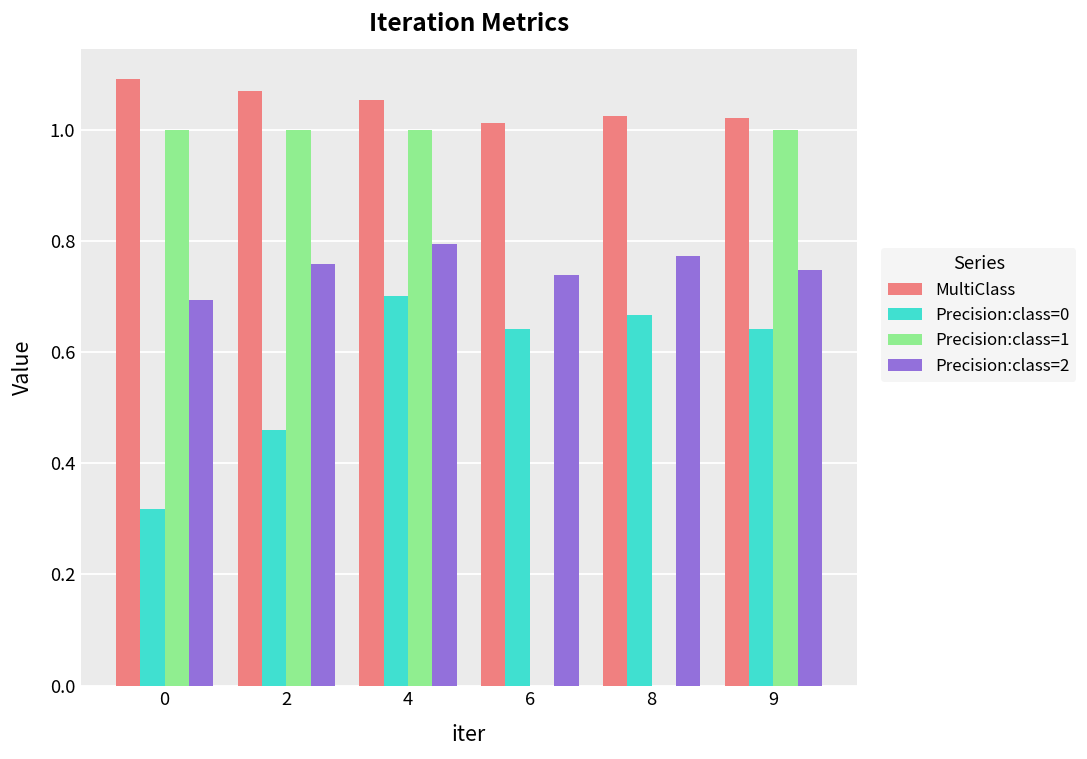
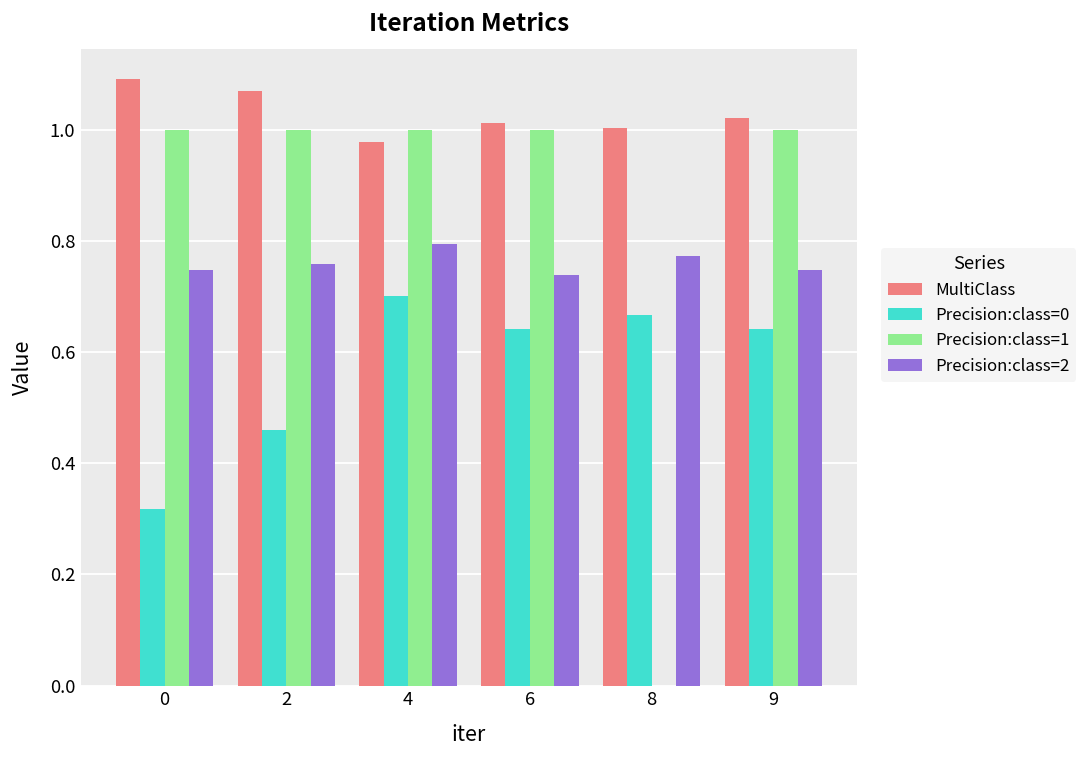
Precision:class=2, 0: 0.69 -> 0.75
MultiClass, 4: 1.05 -> 0.98
Precision:class=1, 6: 0 -> 1
MultiClass, 8: 1.03 -> 1.00
